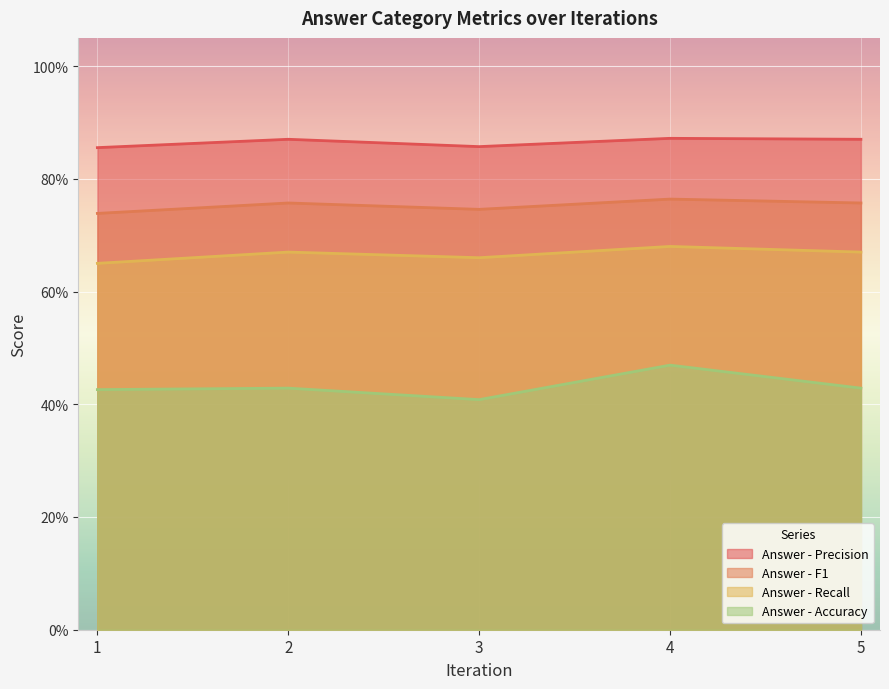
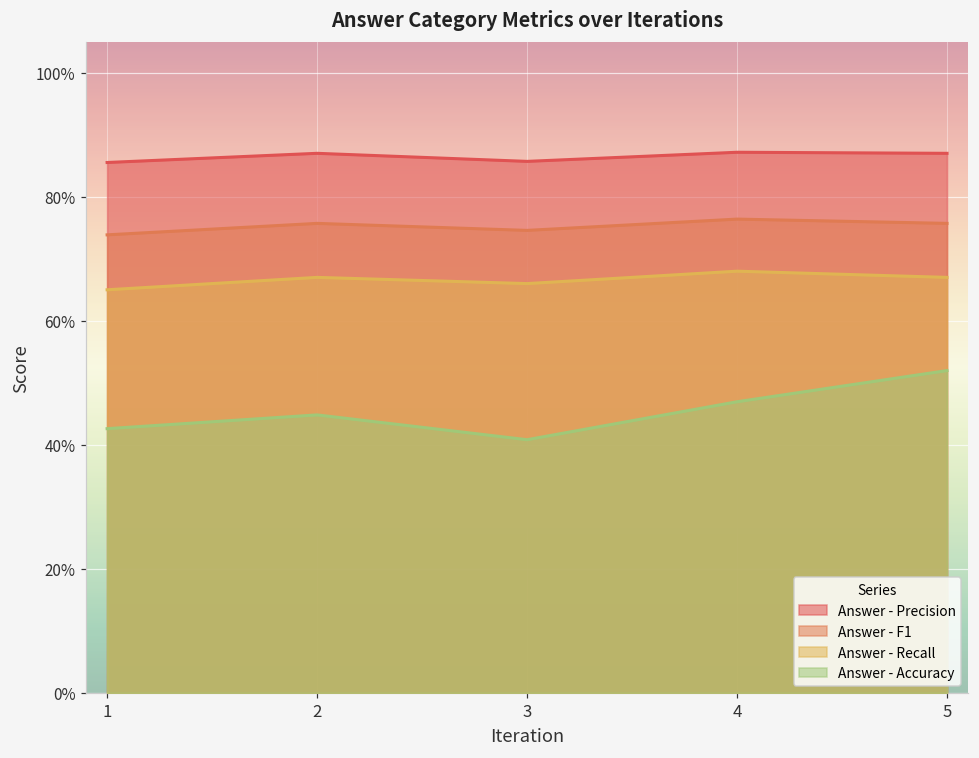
Answer - Accuracy, 2: 43% -> 45%
Answer - Accuracy, 5: 43% -> 52%
